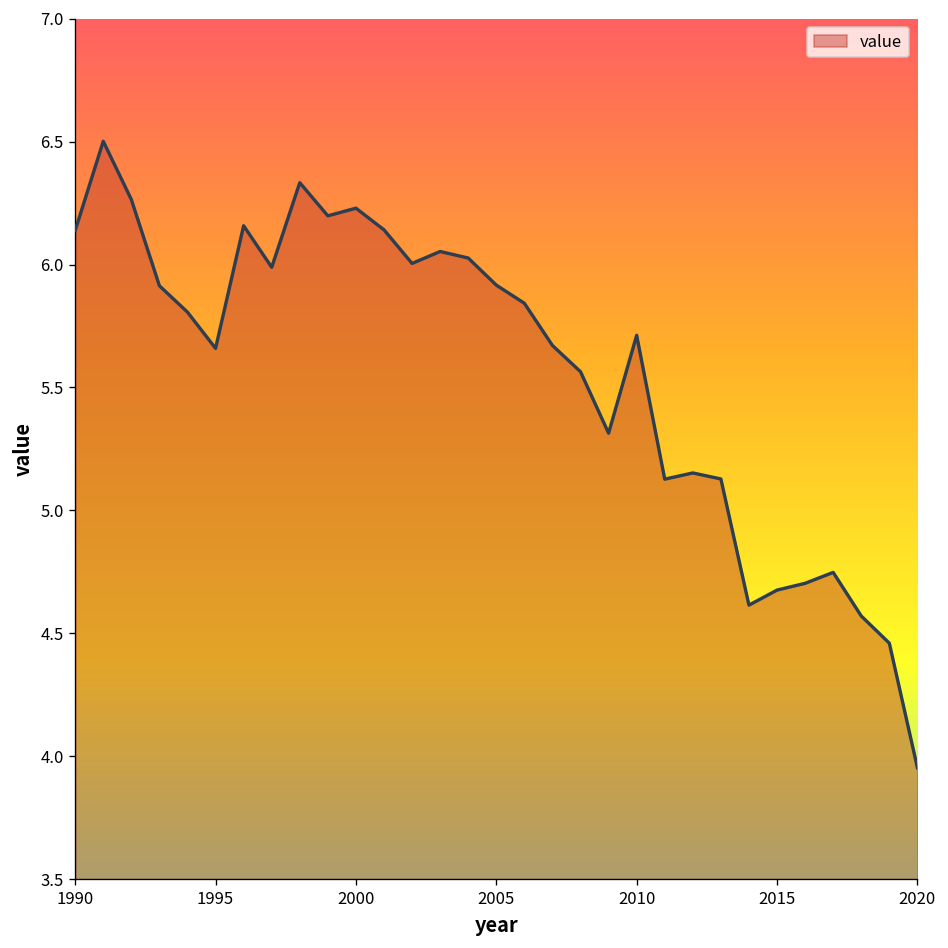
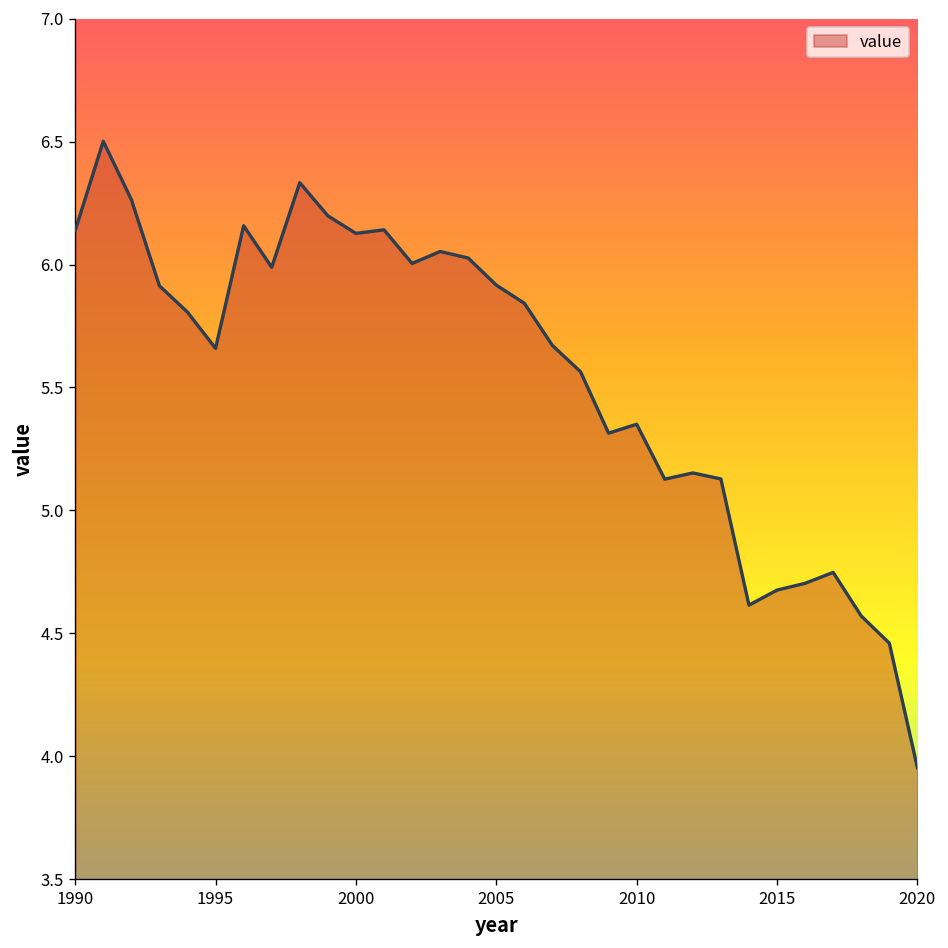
2000: 6.23 -> 6.13
2010: 5.71 -> 5.35
